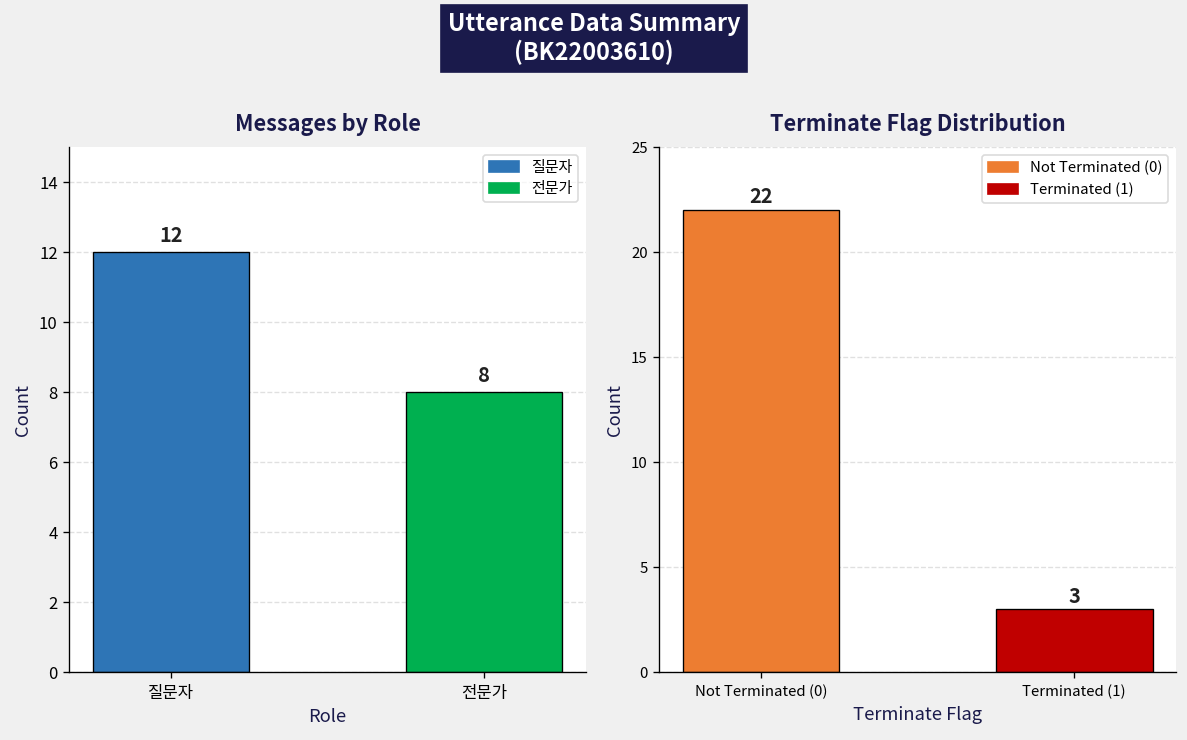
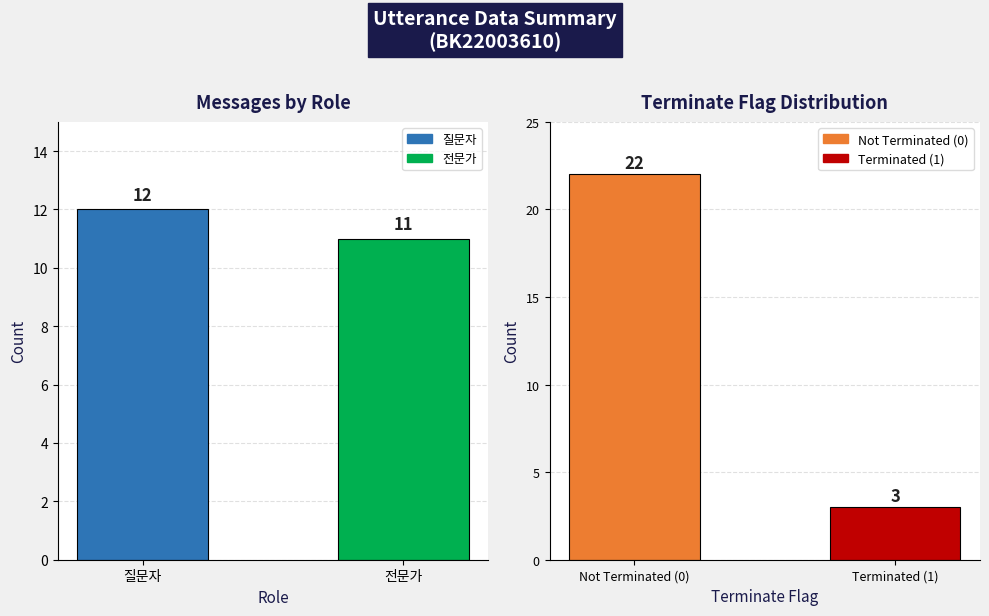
Messages by Role, 전문가: 8 -> 11
